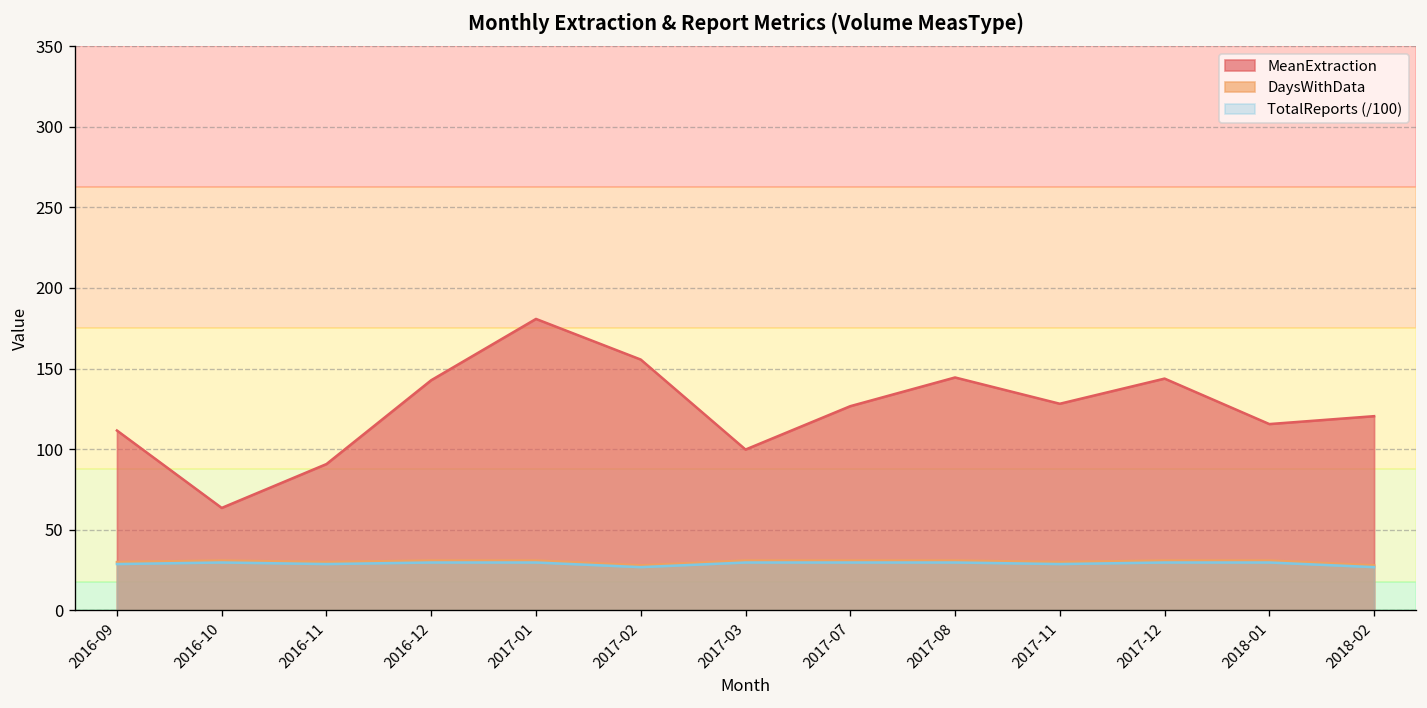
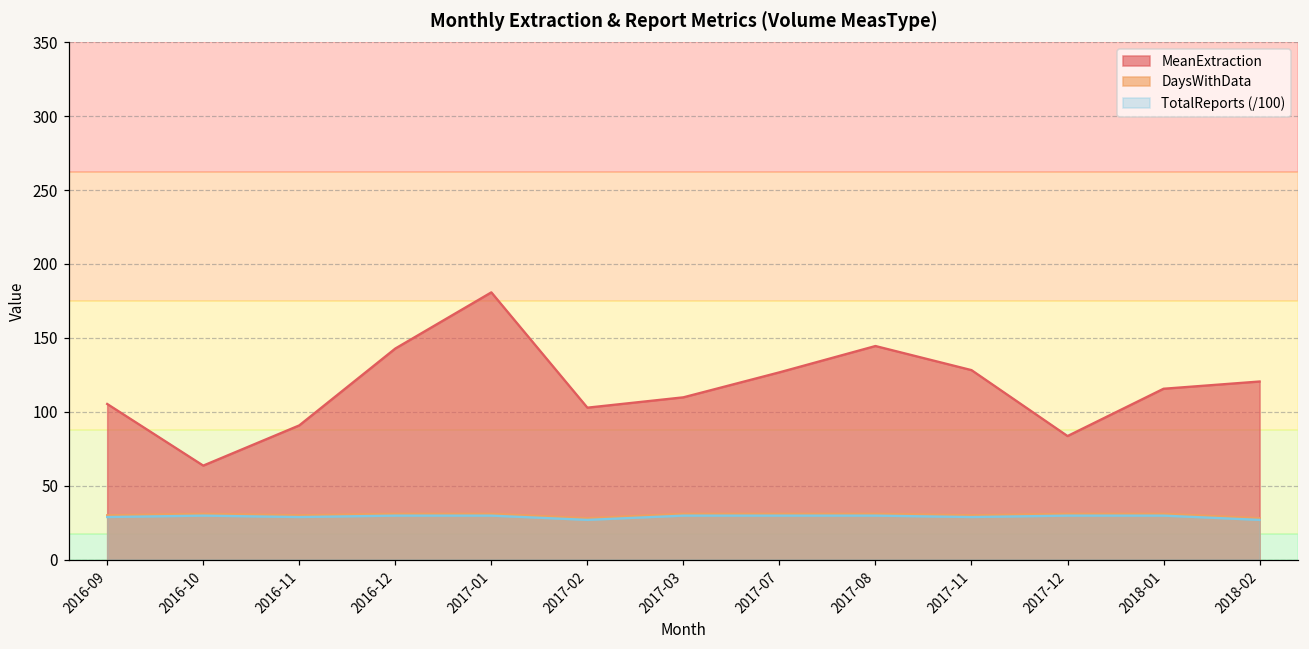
MeanExtraction, 2016-09: 112 -> 105
MeanExtraction, 2017-02: 156 -> 103
MeanExtraction, 2017-03: 100 -> 110
MeanExtraction, 2017-12: 144 -> 84
